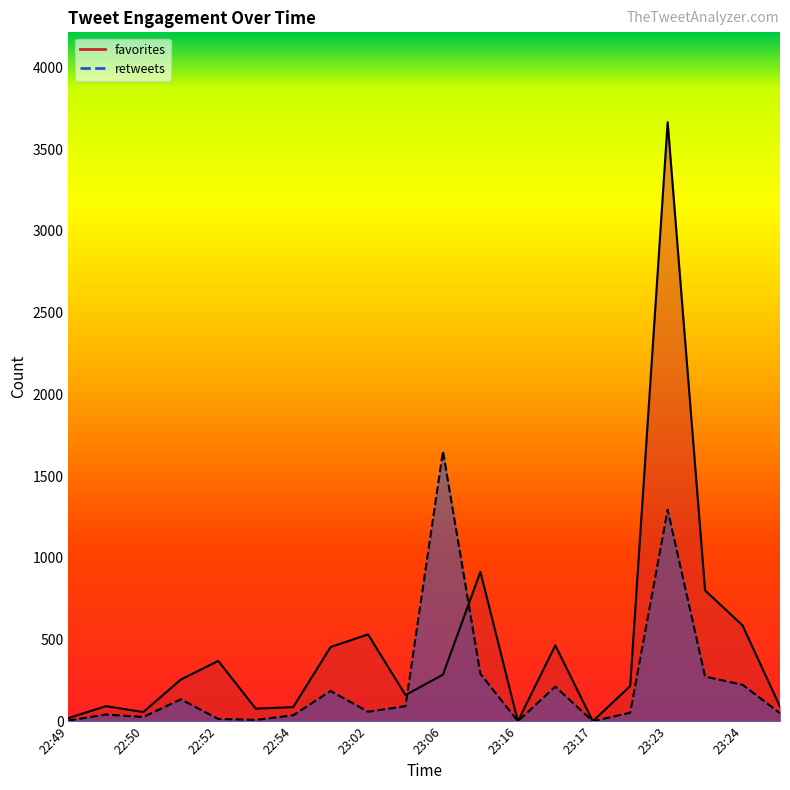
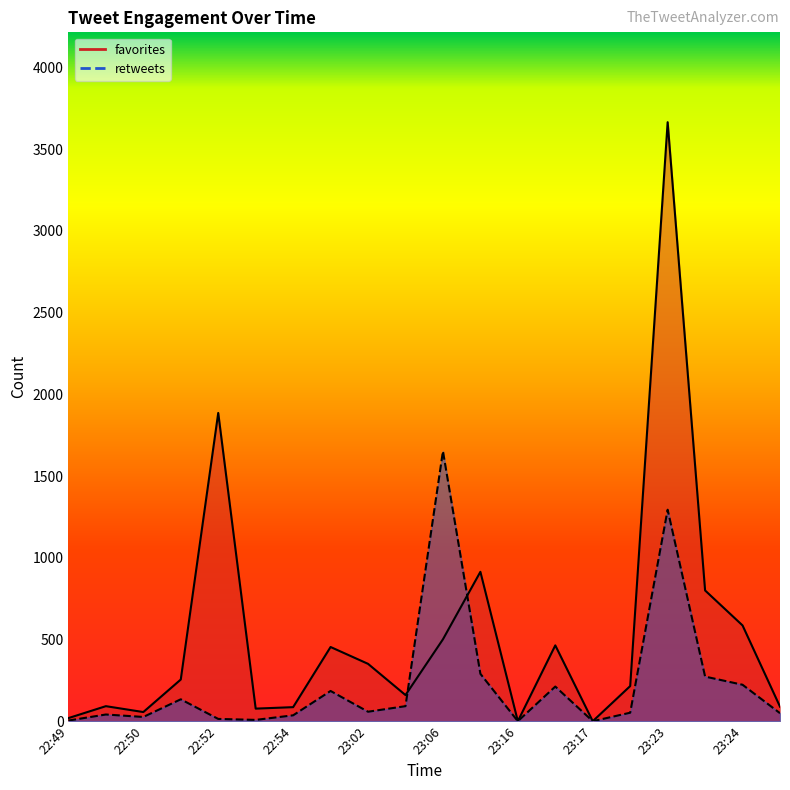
favorites, 22:52: 370 -> 1890
favorites, 23:02: 530 -> 350
favorites, 23:06: 290 -> 500
